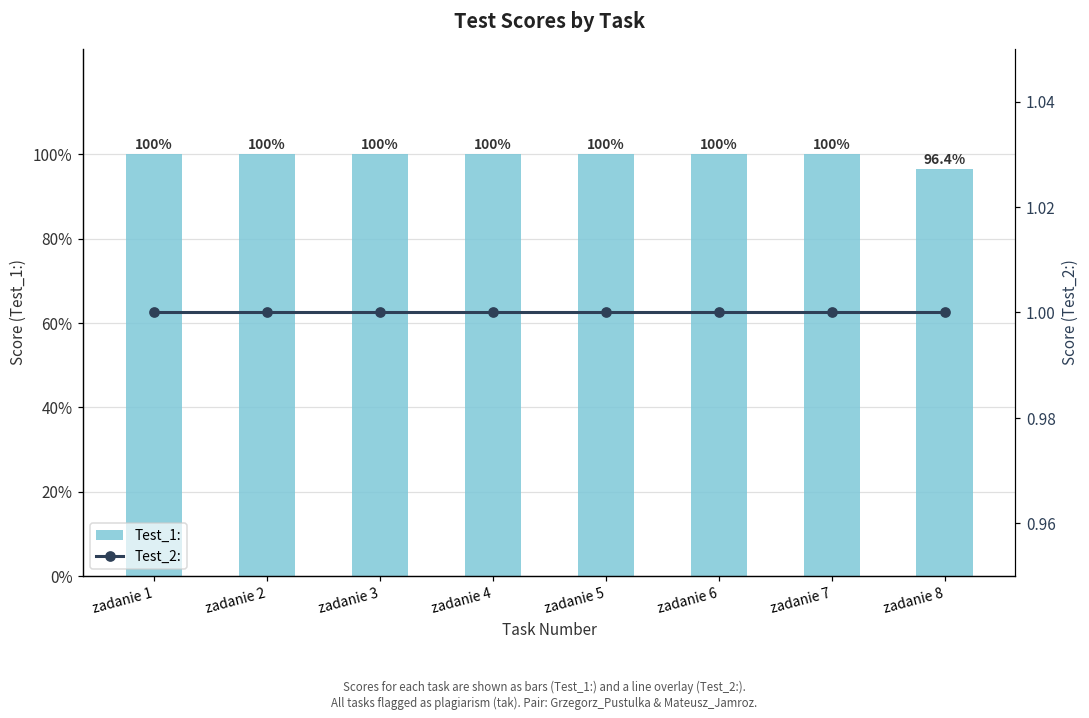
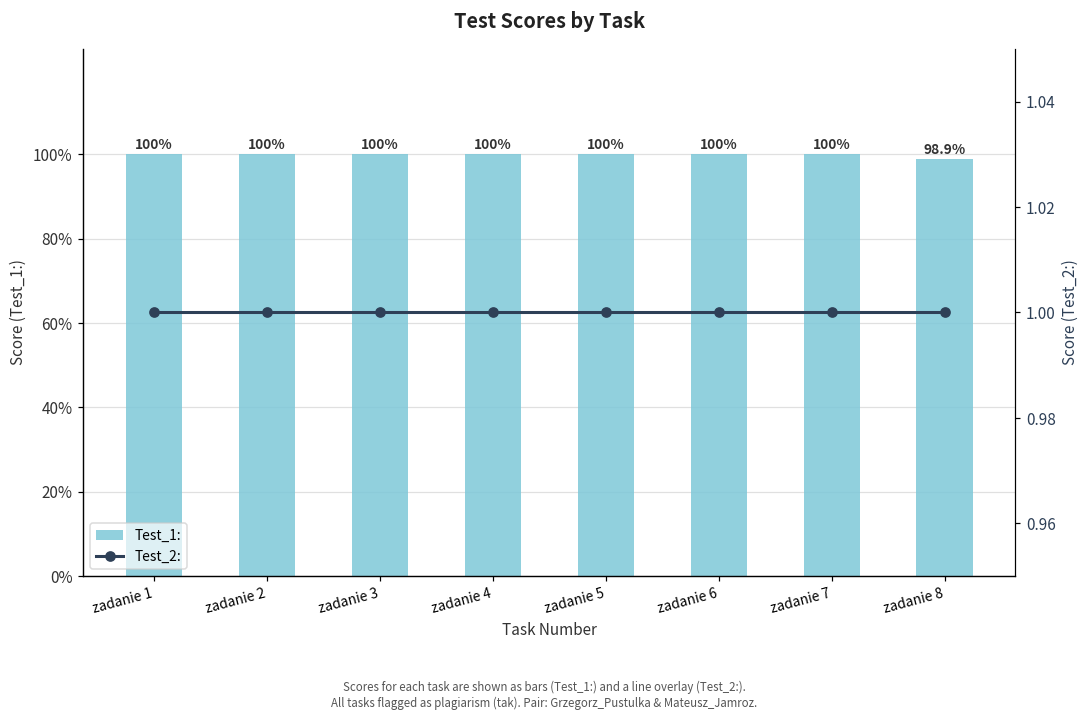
Test_1:, zadanie 8: 96.4% -> 98.9%
